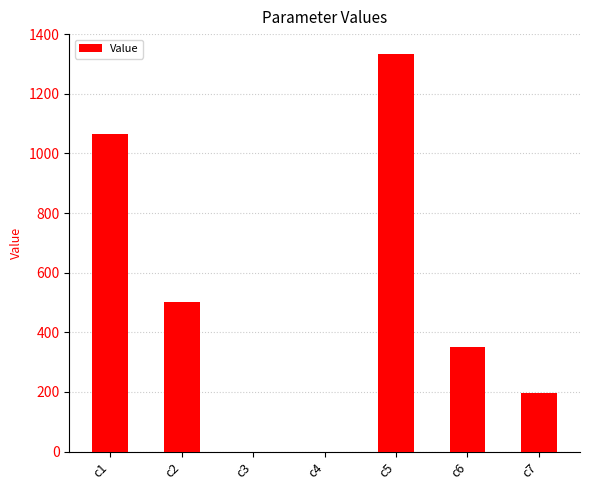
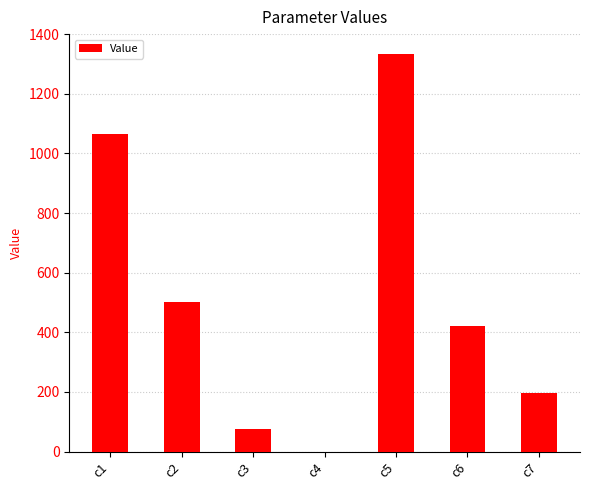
c3: 0 -> 80
c6: 350 -> 420
